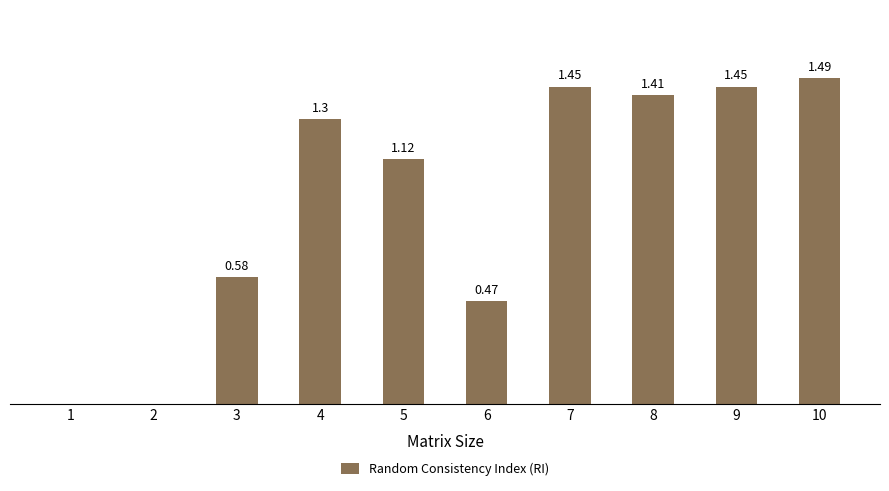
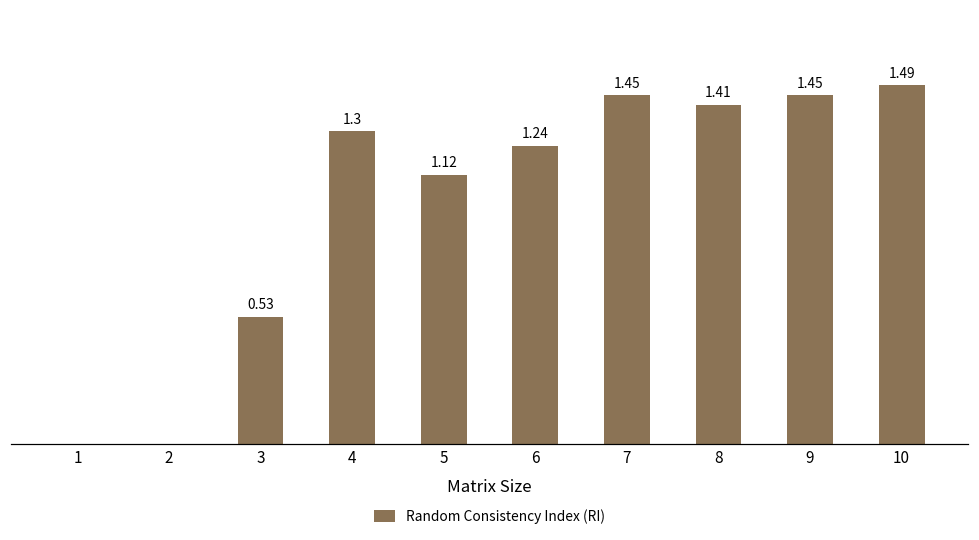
3: 0.58 -> 0.53
6: 0.47 -> 1.24
